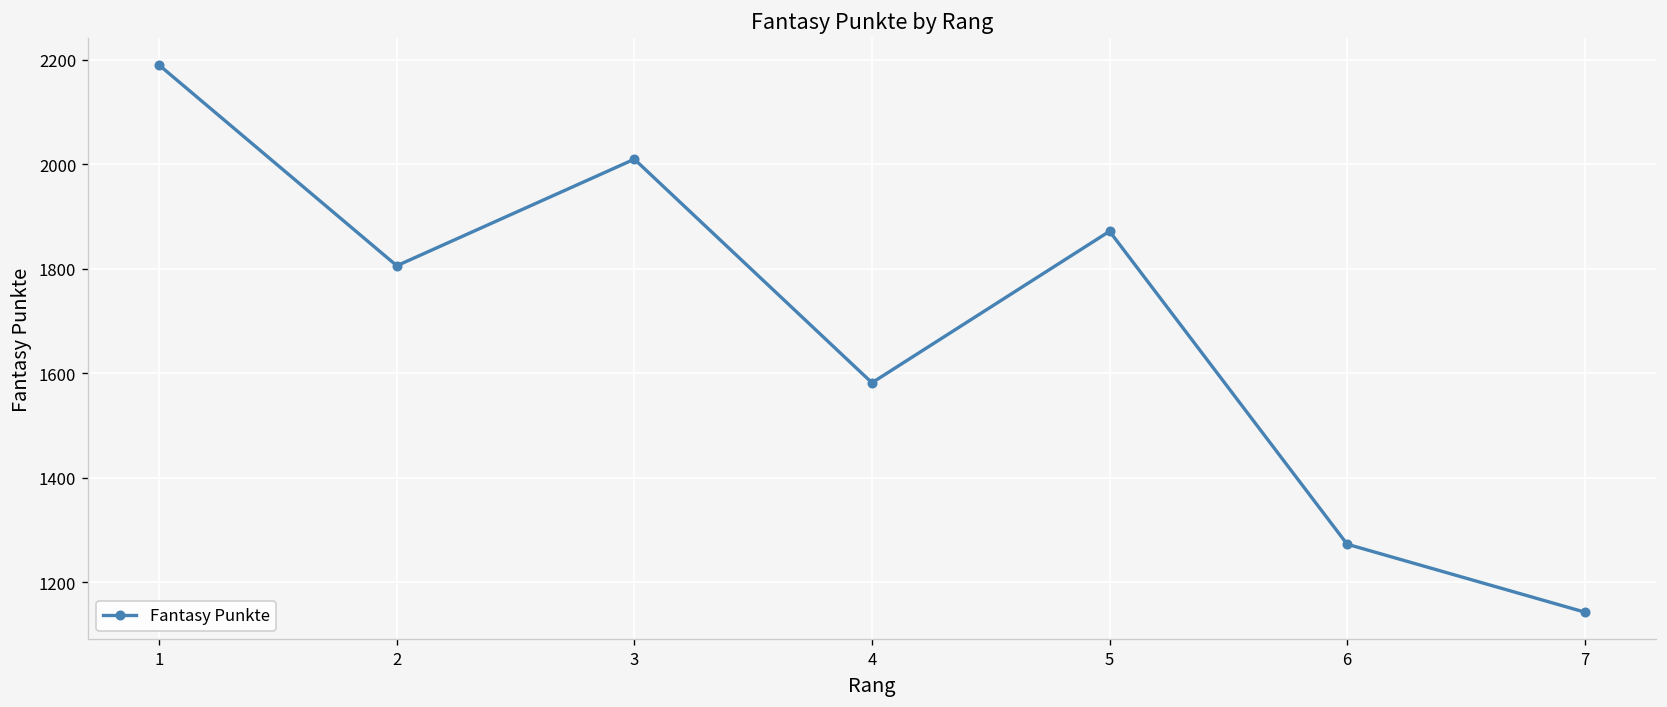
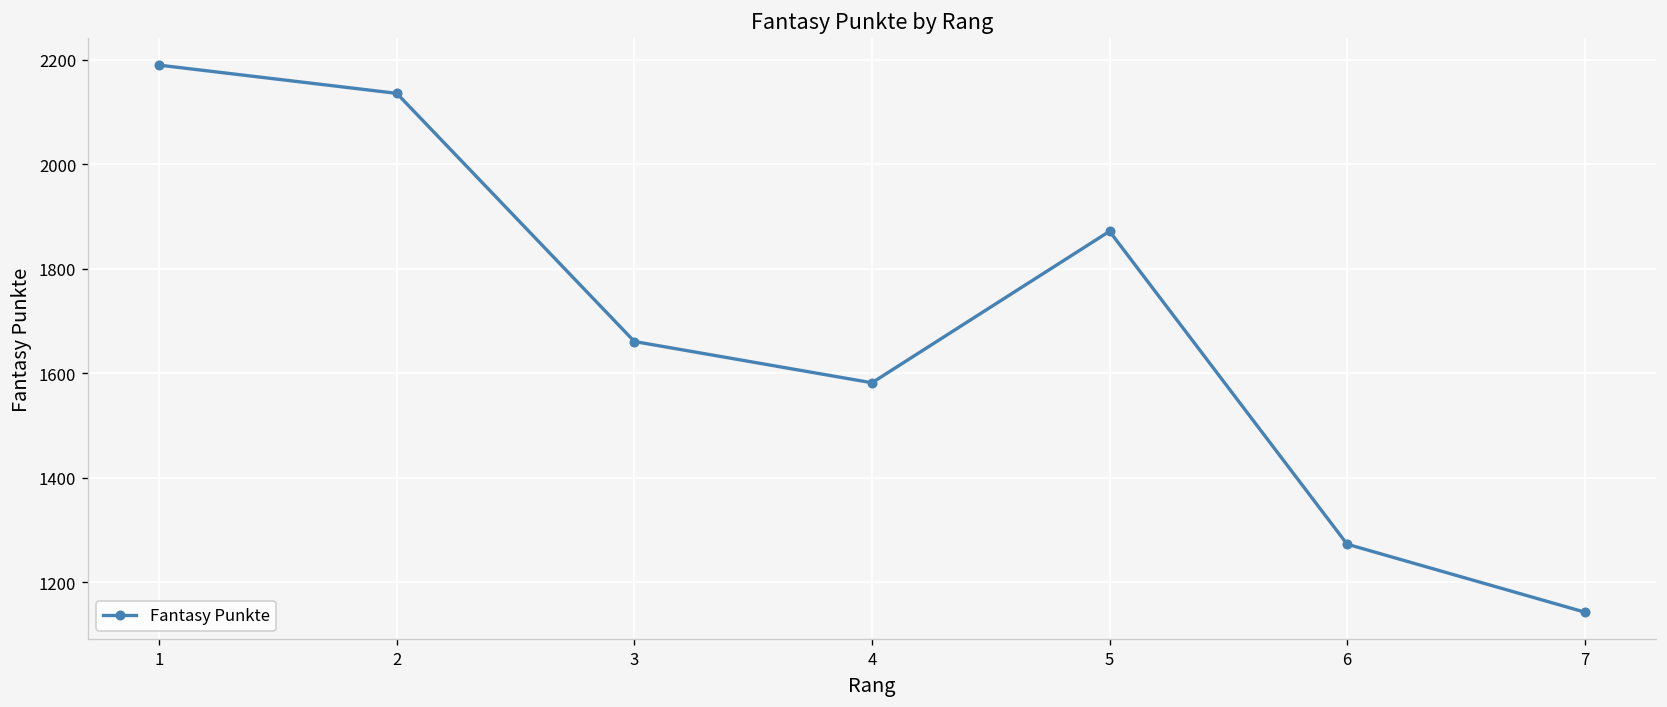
2: 1810 -> 2140
3: 2010 -> 1660
